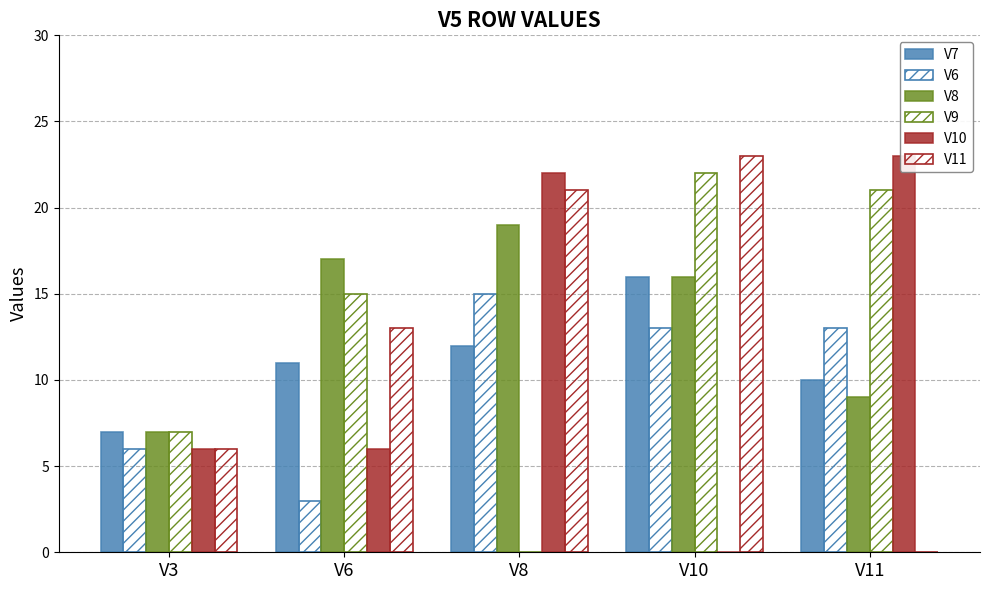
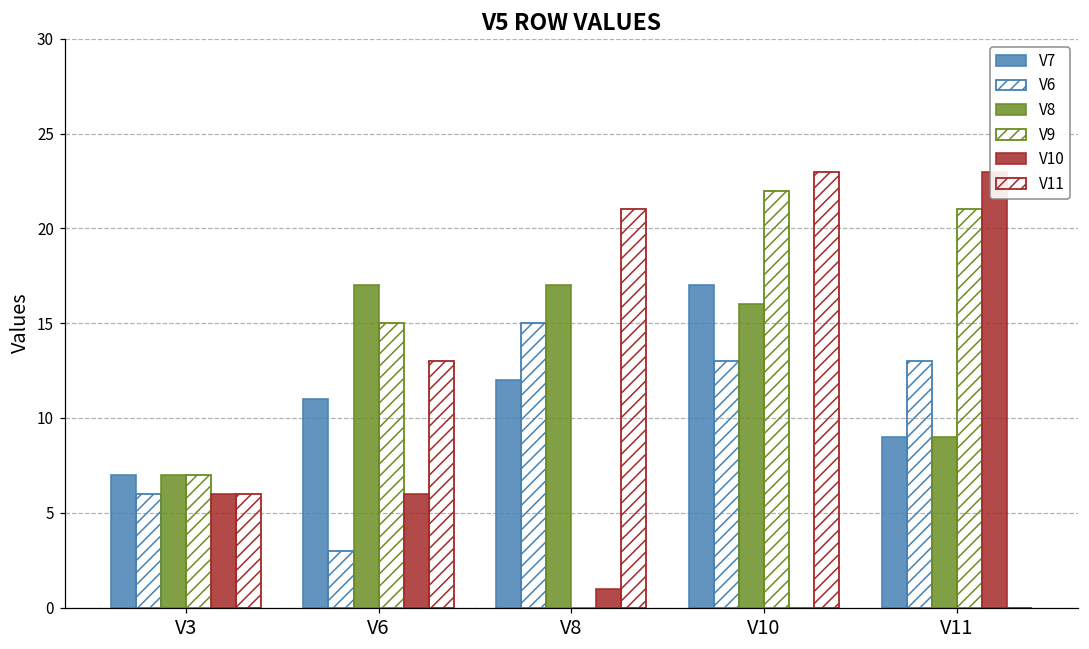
V8, V8: 19 -> 17
V10, V8: 22 -> 1
V7, V10: 16 -> 17
V7, V11: 10 -> 9
